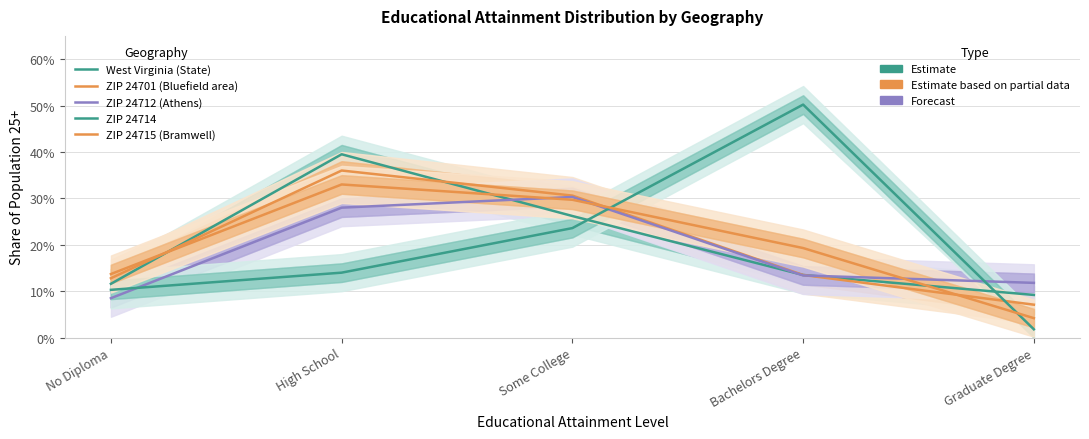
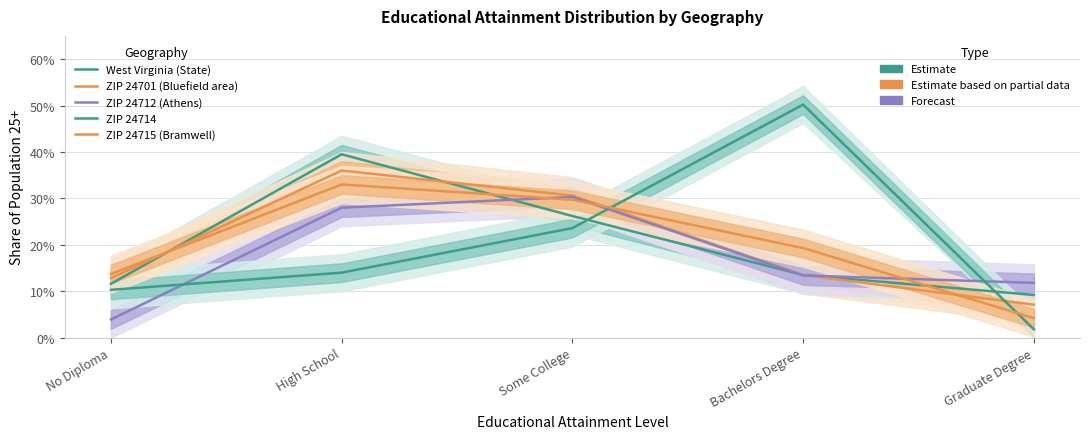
ZIP 24712 (Athens), No Diploma: 9% -> 4%
